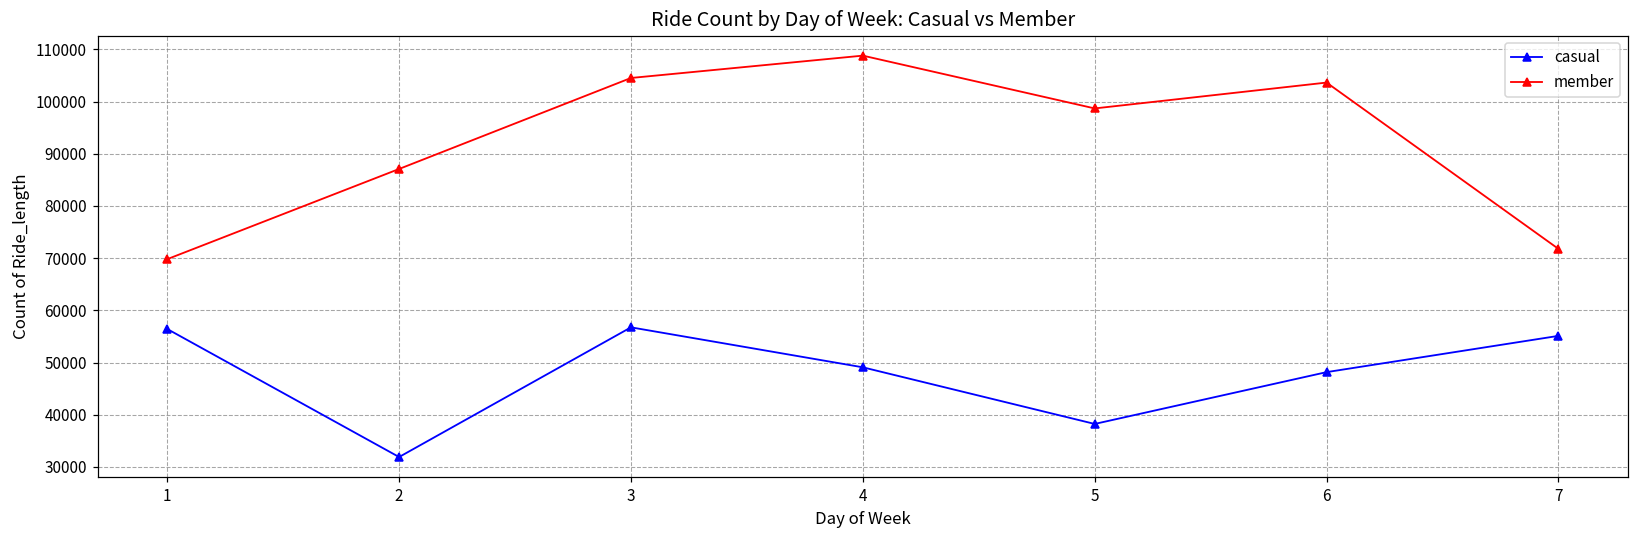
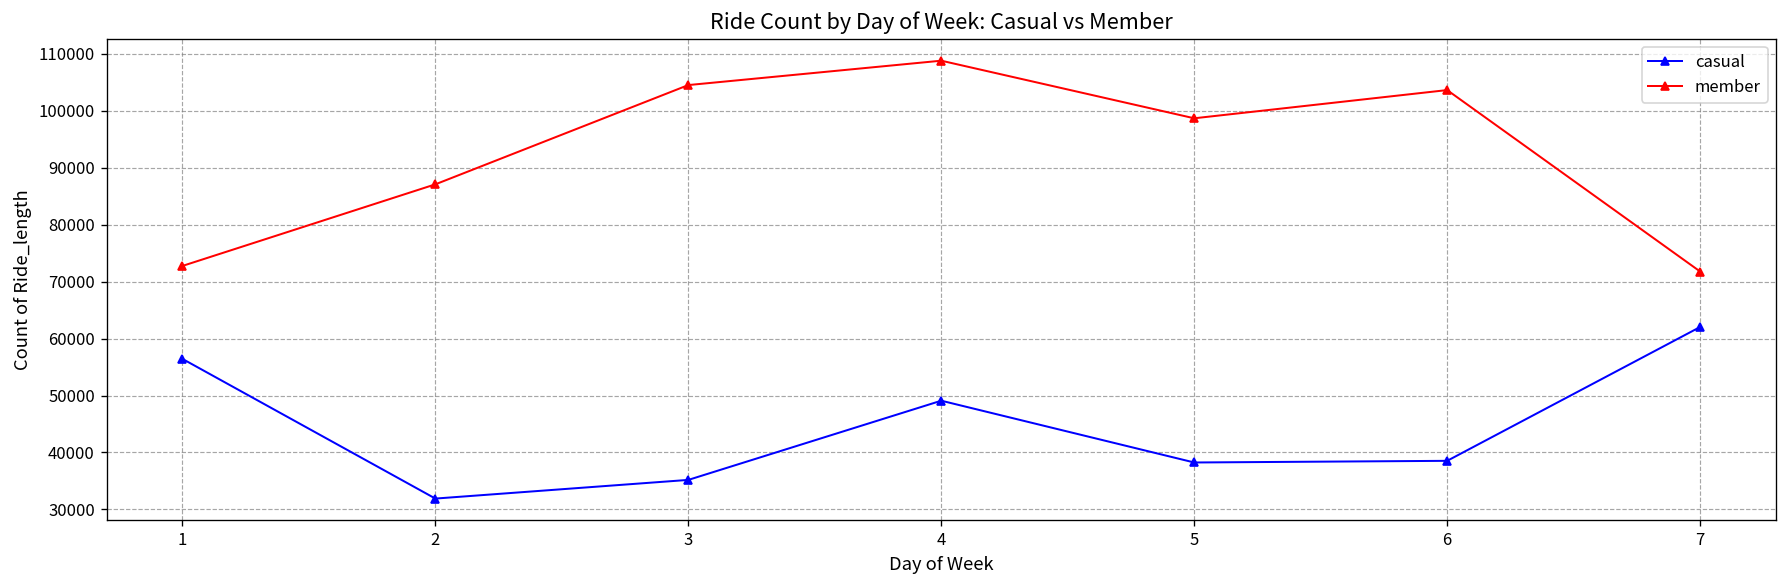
member, 1: 70000 -> 73000
casual, 3: 57000 -> 35000
casual, 6: 48000 -> 39000
casual, 7: 55000 -> 62000
